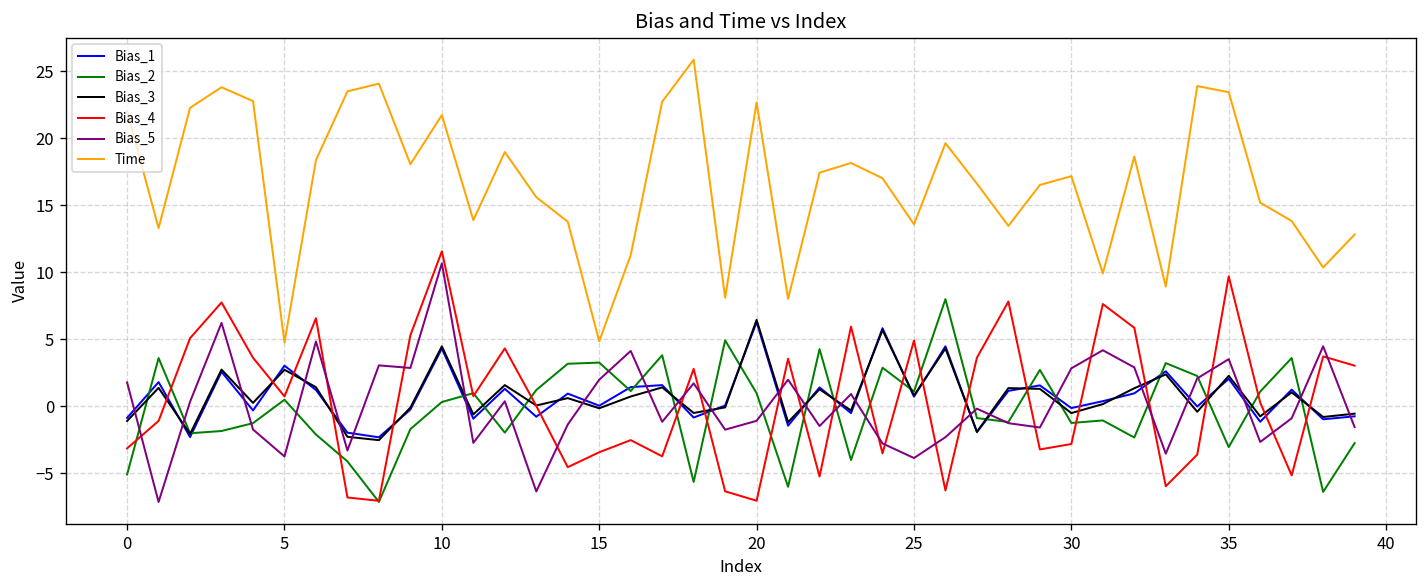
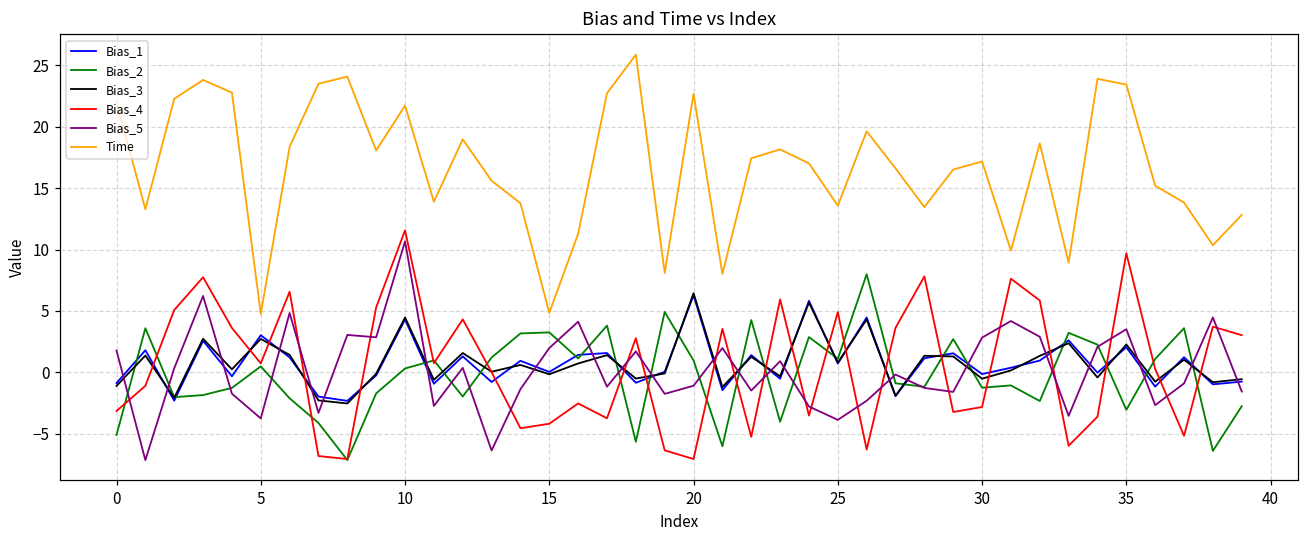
Bias_4, 15: -3.4 -> -4.2
